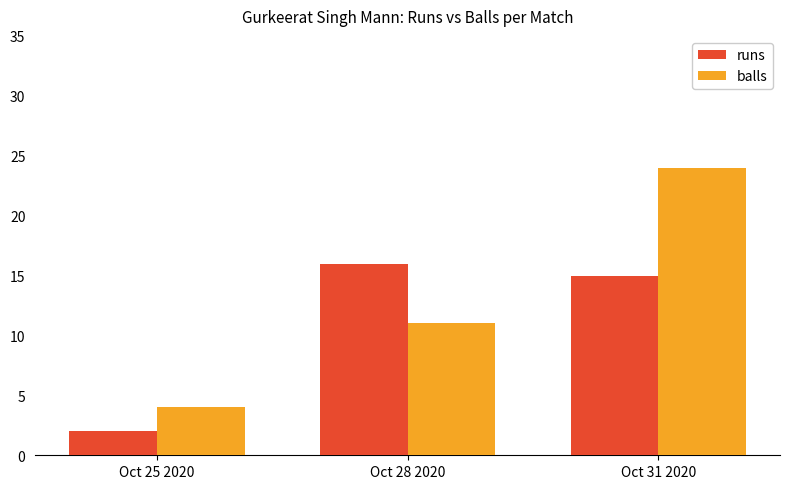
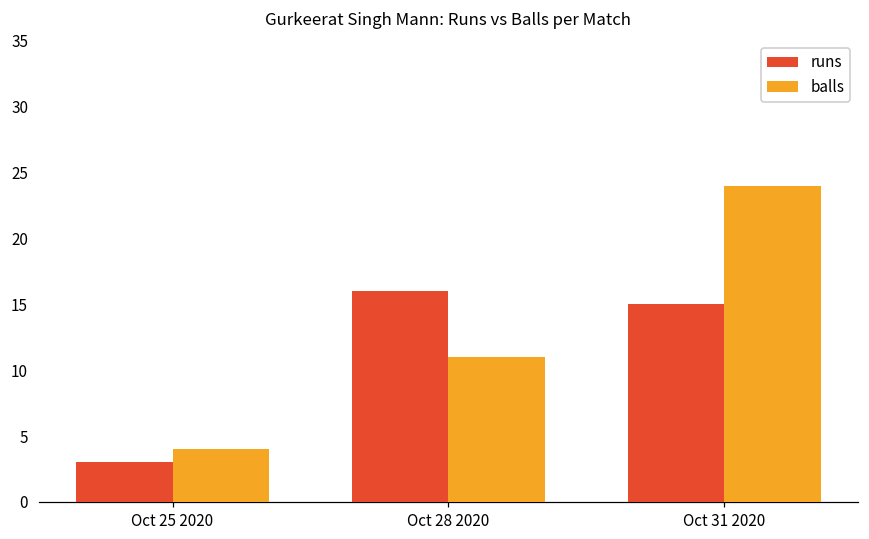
runs, Oct 25 2020: 2 -> 3
